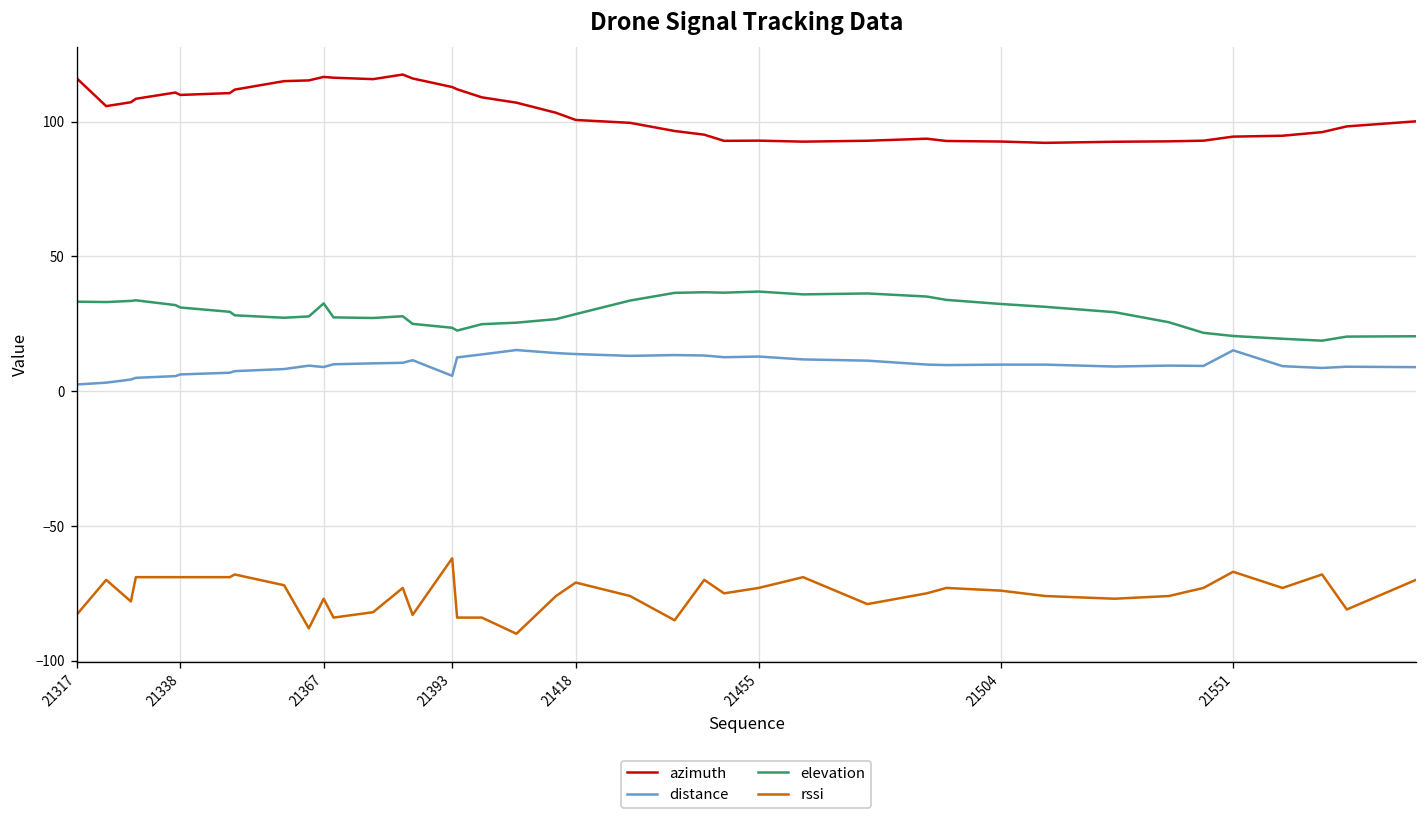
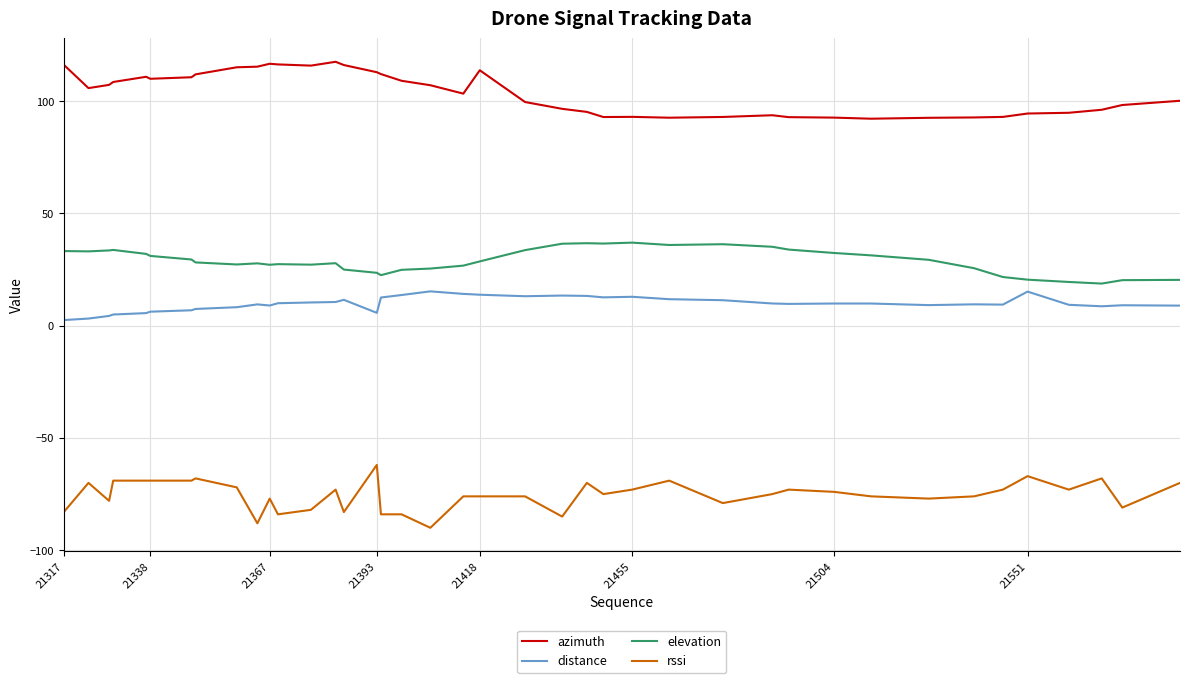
elevation, 21367: 33 -> 27
azimuth, 21418: 101 -> 114
rssi, 21418: -71 -> -76
